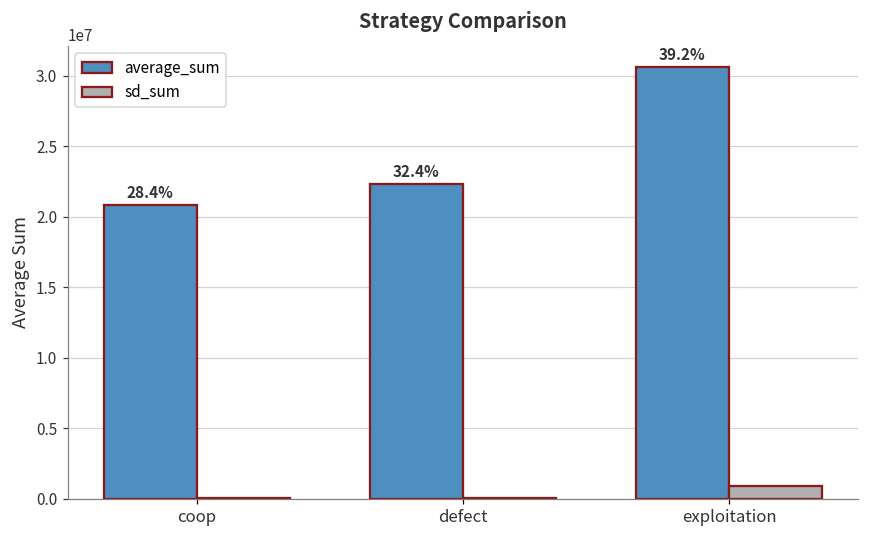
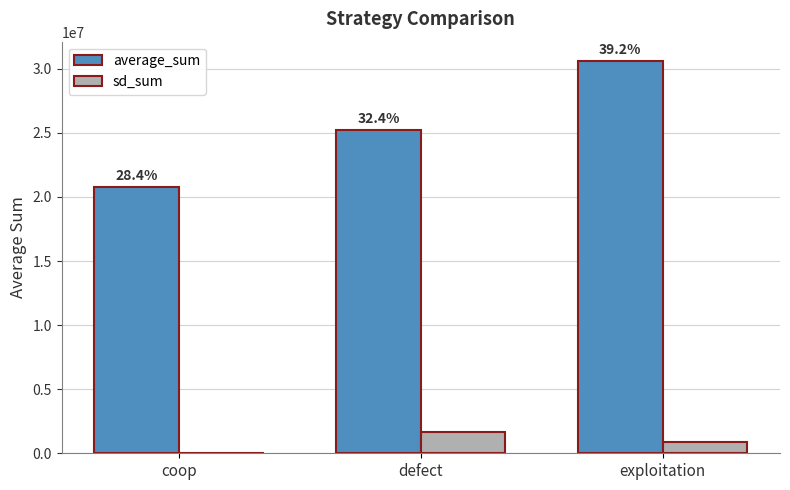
average_sum, defect: 22300000 -> 25200000
sd_sum, defect: 0 -> 1600000
